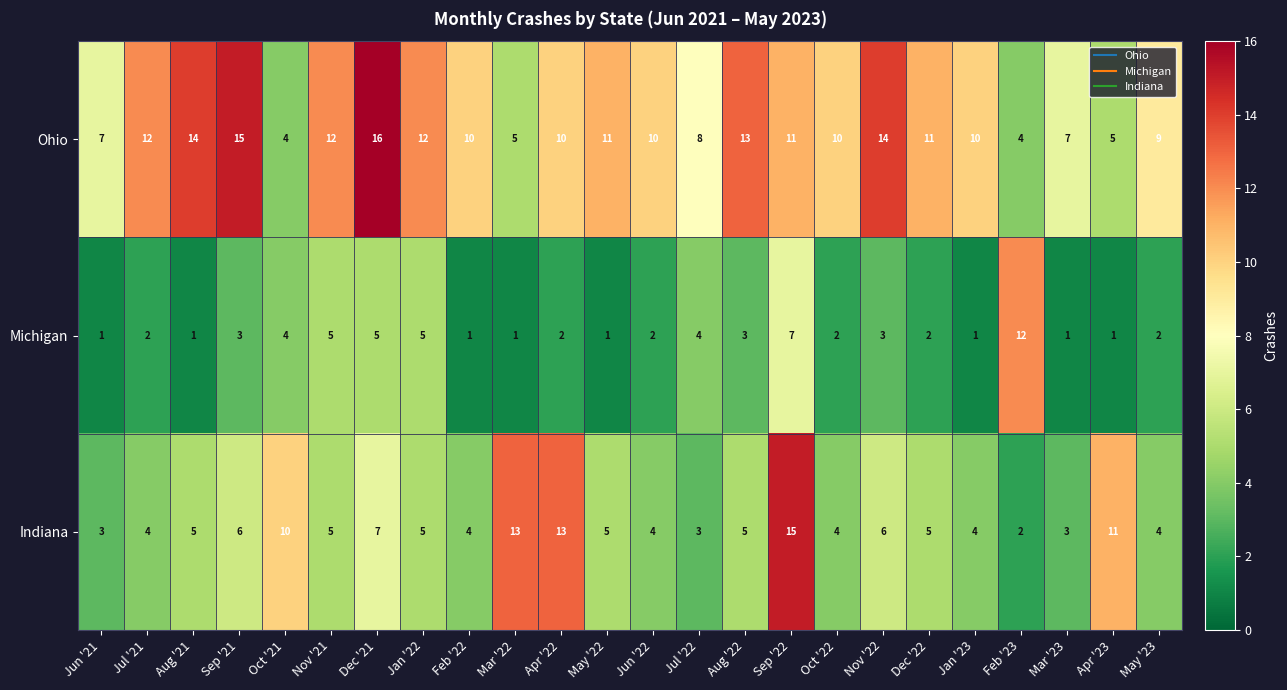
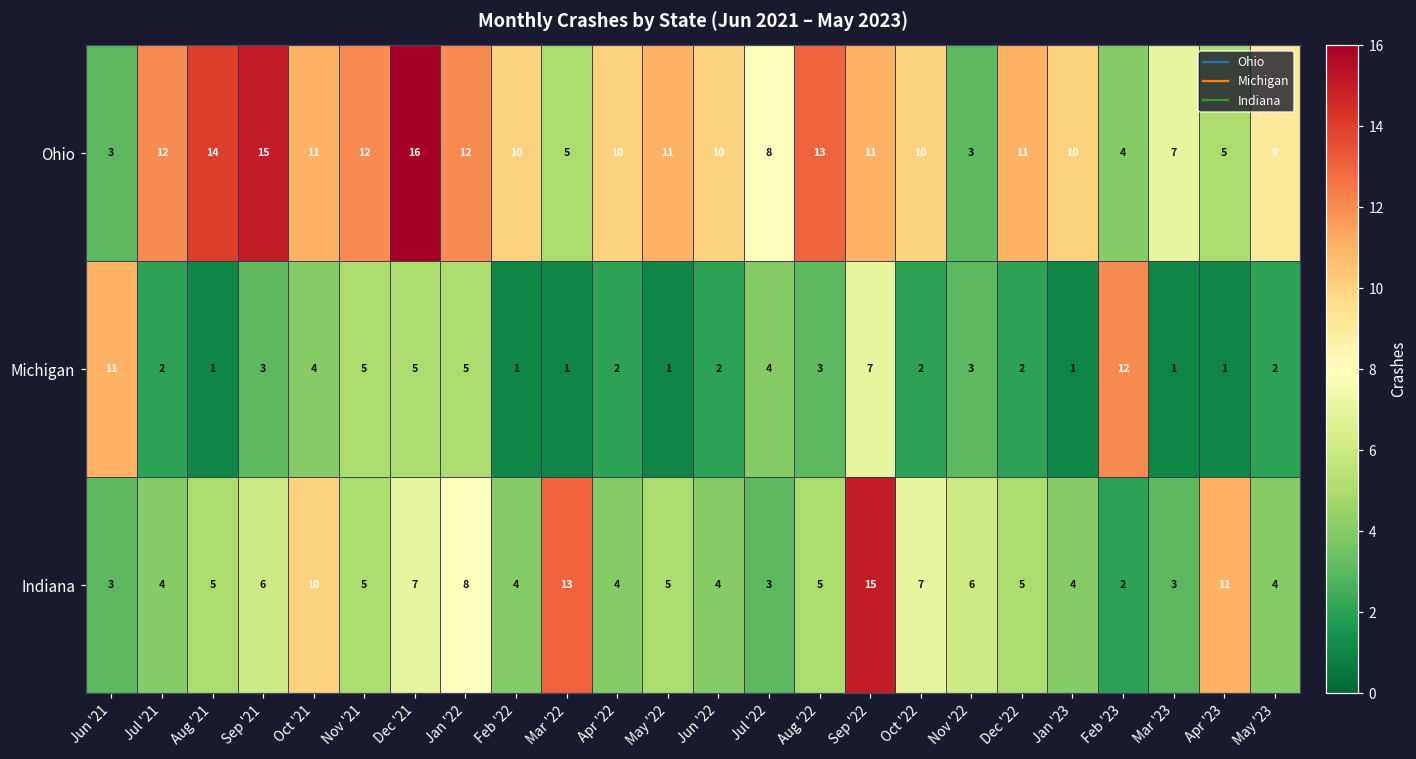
Ohio, Jun '21: 7 -> 3
Ohio, Oct '21: 4 -> 11
Ohio, Nov '22: 14 -> 3
Michigan, Jun '21: 1 -> 11
Indiana, Jan '22: 5 -> 8
Indiana, Apr '22: 13 -> 4
Indiana, Oct '22: 4 -> 7
